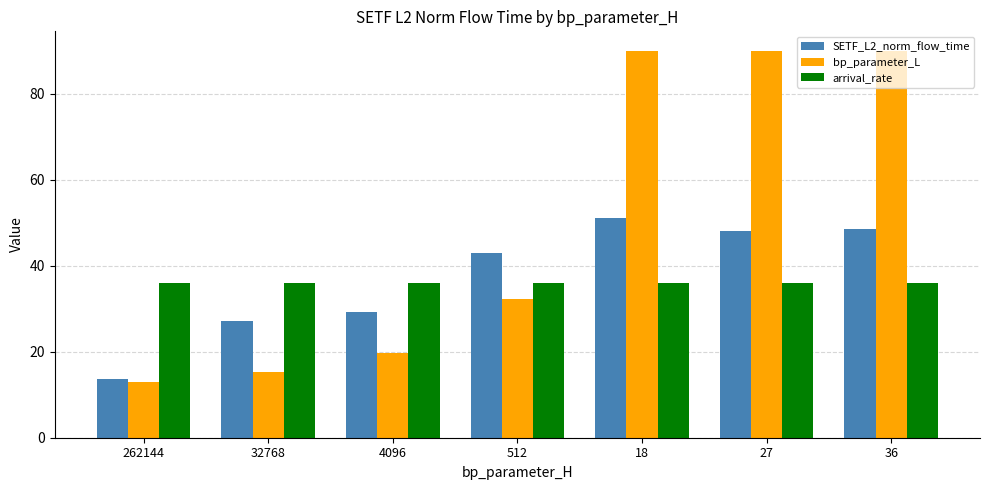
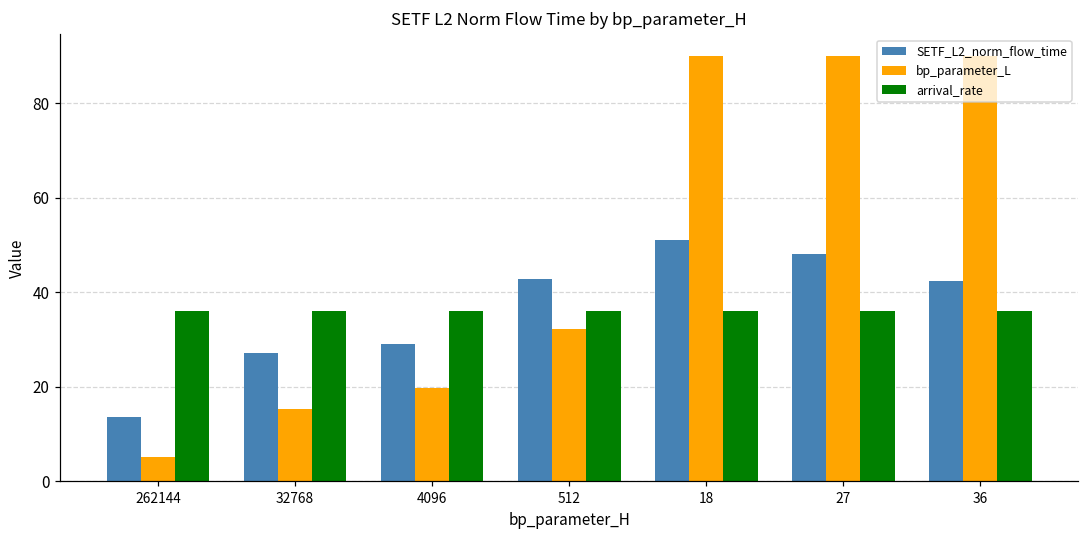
bp_parameter_L, 262144: 13 -> 5
SETF_L2_norm_flow_time, 36: 48 -> 42
